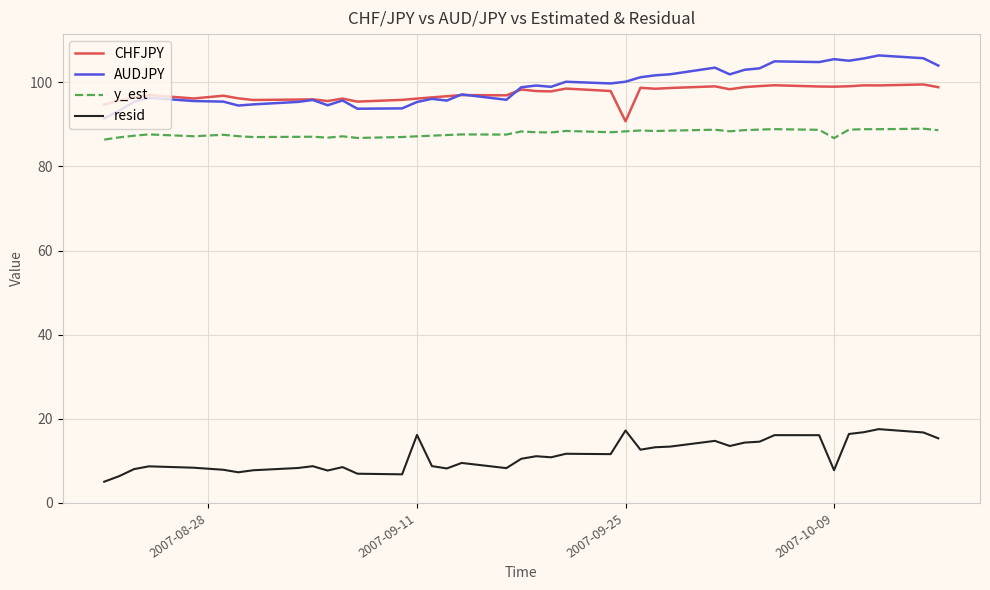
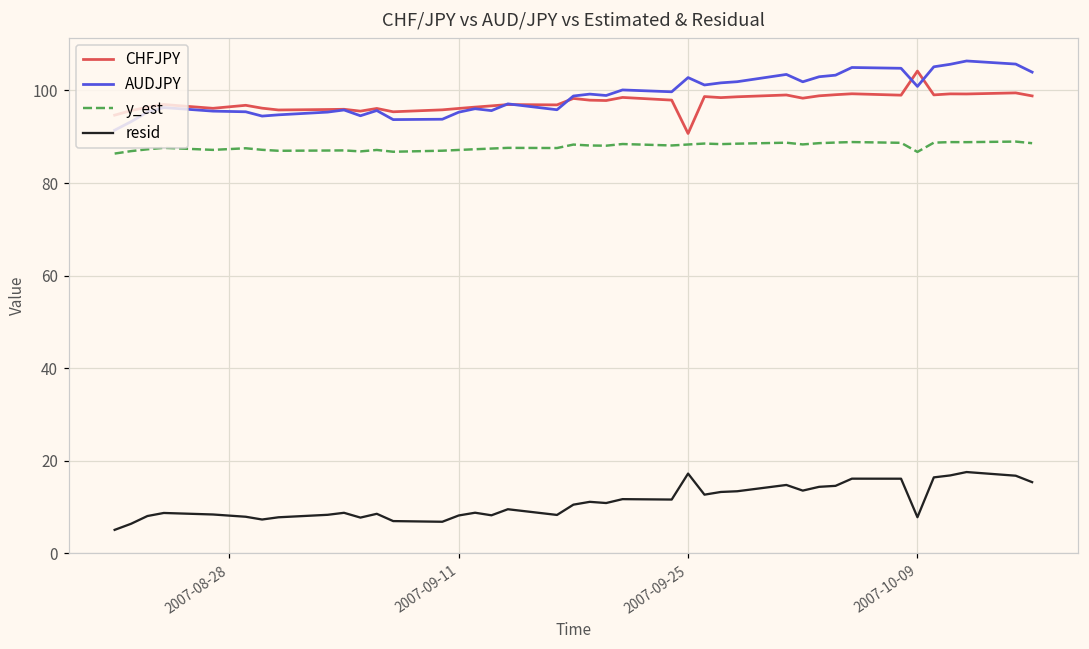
resid, 2007-09-11: 16 -> 8
AUDJPY, 2007-09-25: 100 -> 103
CHFJPY, 2007-10-09: 99 -> 104
AUDJPY, 2007-10-09: 105 -> 101
